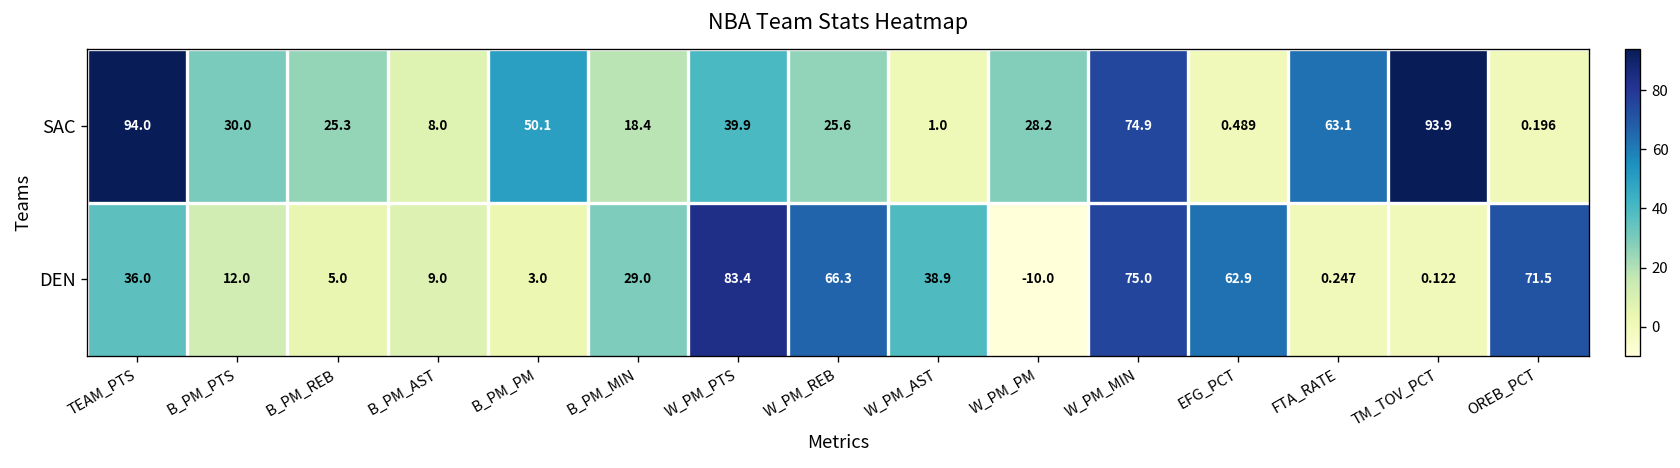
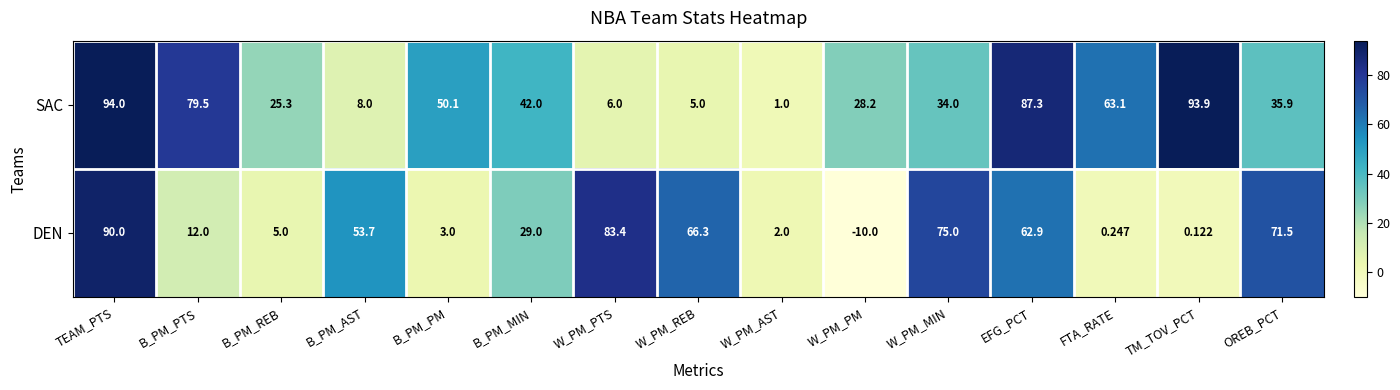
SAC, B_PM_PTS: 30.0 -> 79.5
SAC, B_PM_MIN: 18.4 -> 42.0
SAC, W_PM_PTS: 39.9 -> 6.0
SAC, W_PM_REB: 25.6 -> 5.0
SAC, W_PM_MIN: 74.9 -> 34.0
SAC, EFG_PCT: 0.489 -> 87.3
SAC, OREB_PCT: 0.196 -> 35.9
DEN, TEAM_PTS: 36.0 -> 90.0
DEN, B_PM_AST: 9.0 -> 53.7
DEN, W_PM_AST: 38.9 -> 2.0
